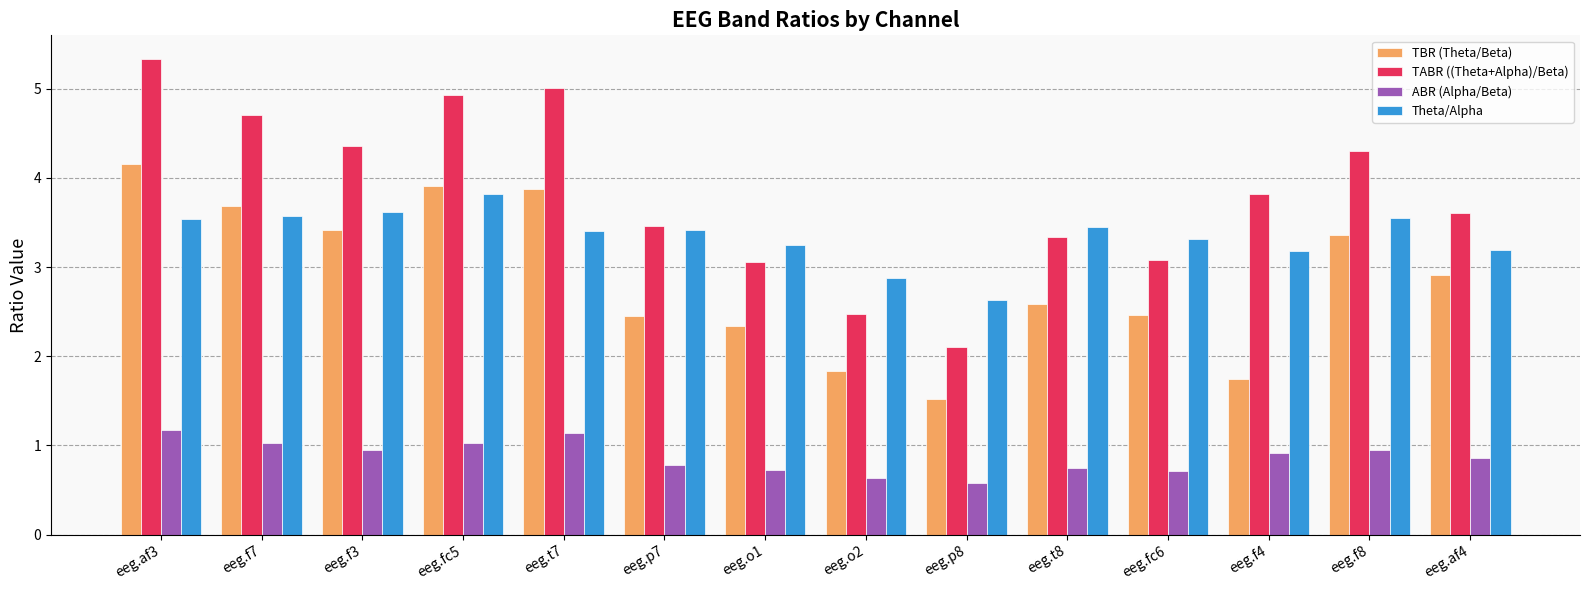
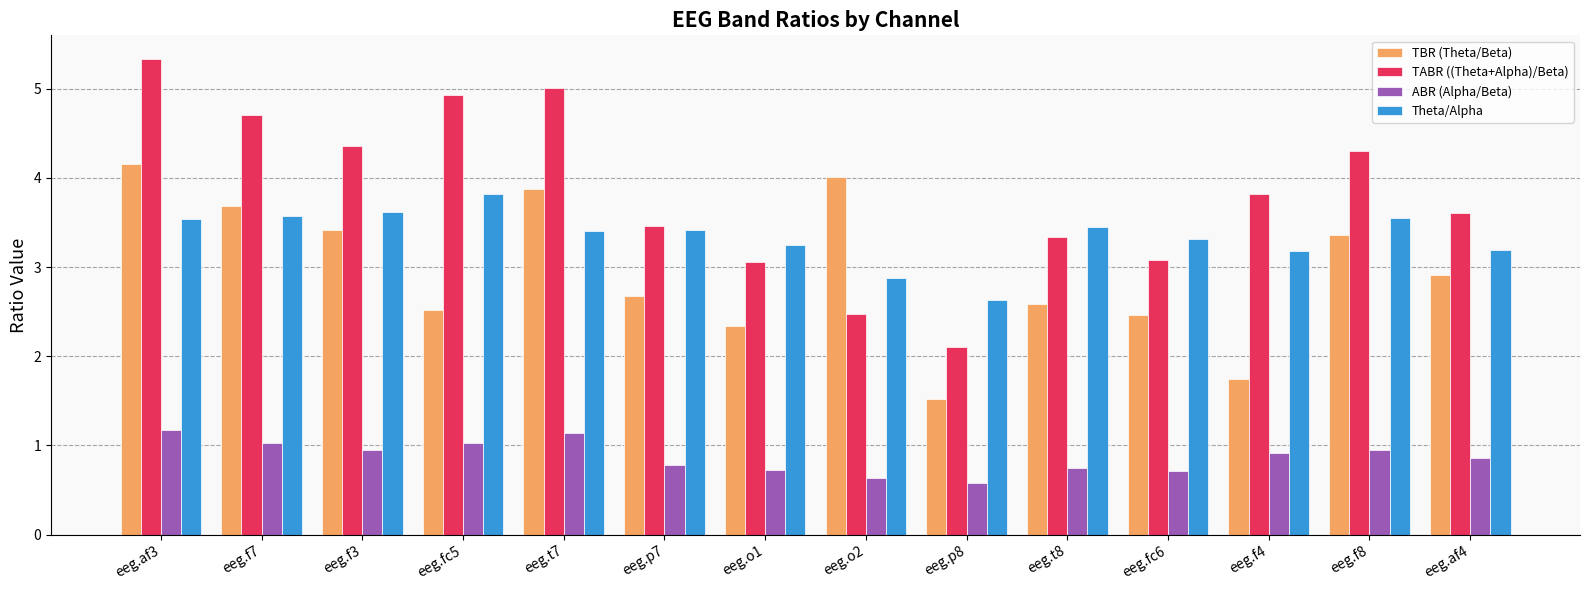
TBR (Theta/Beta), eeg.fc5: 3.9 -> 2.5
TBR (Theta/Beta), eeg.p7: 2.4 -> 2.7
TBR (Theta/Beta), eeg.o2: 1.8 -> 4.0
